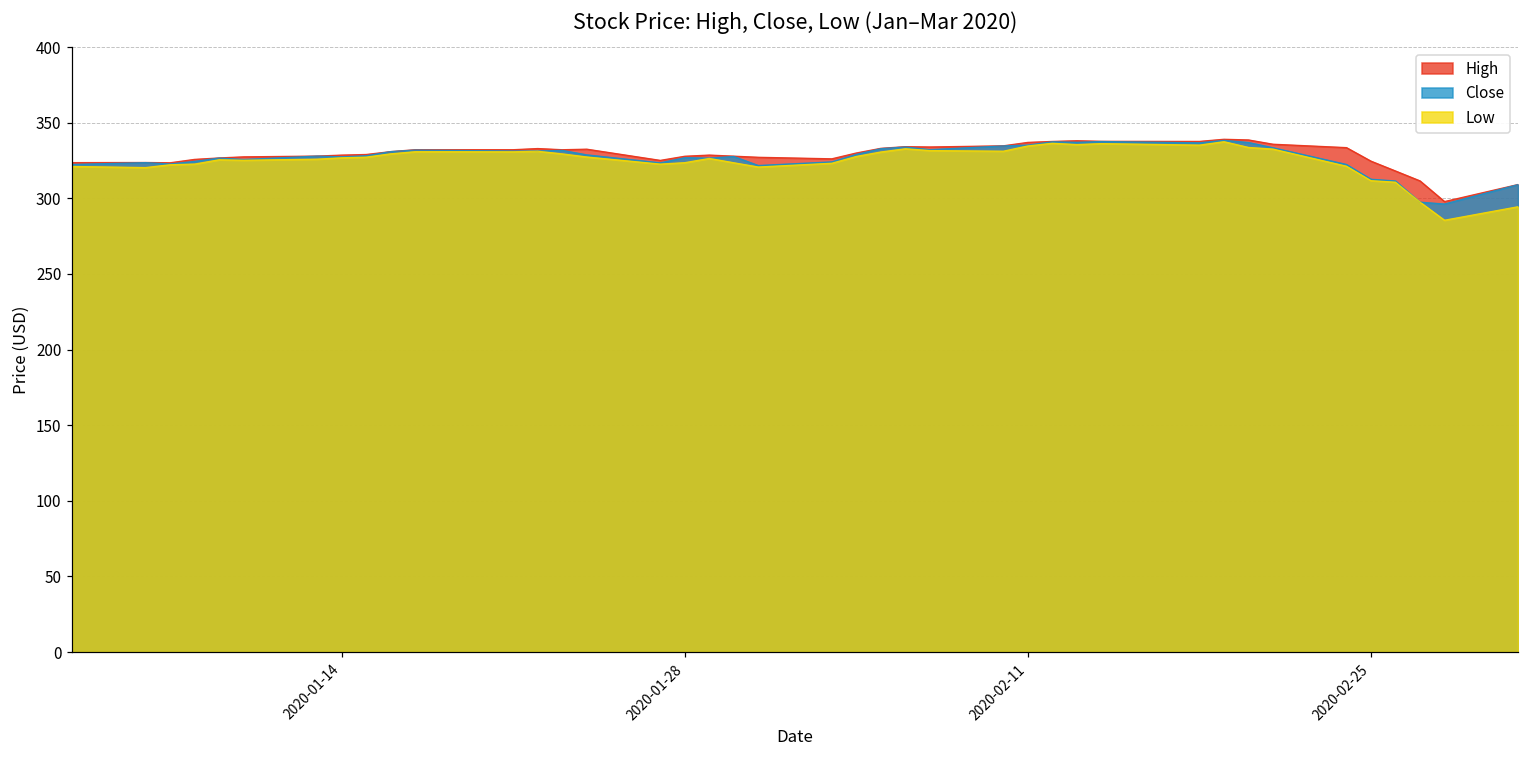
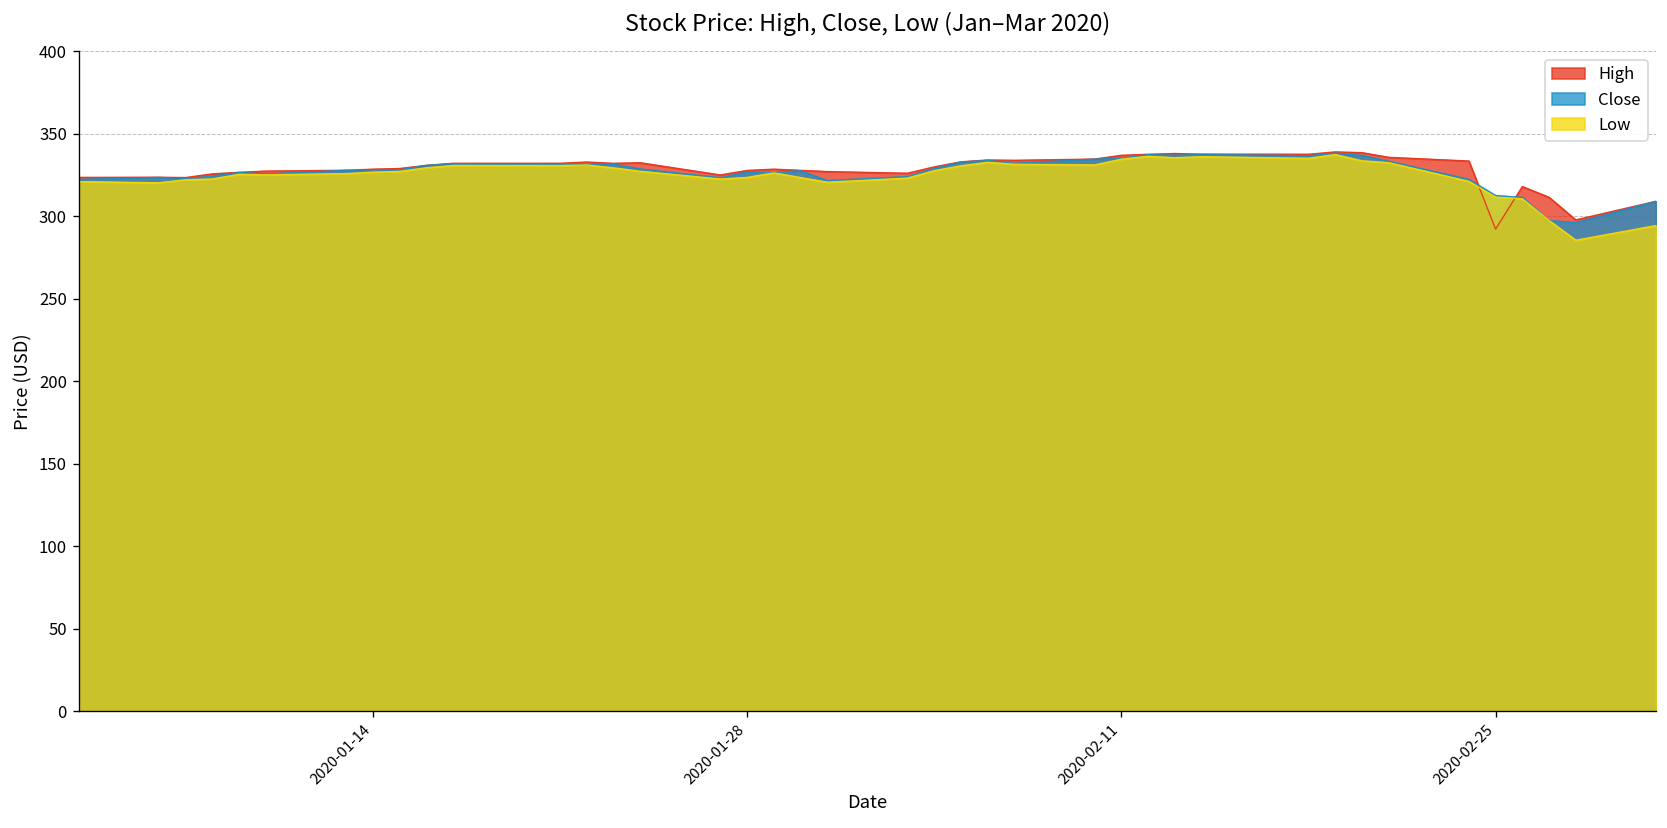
High, 2020-02-25: 325 -> 292
